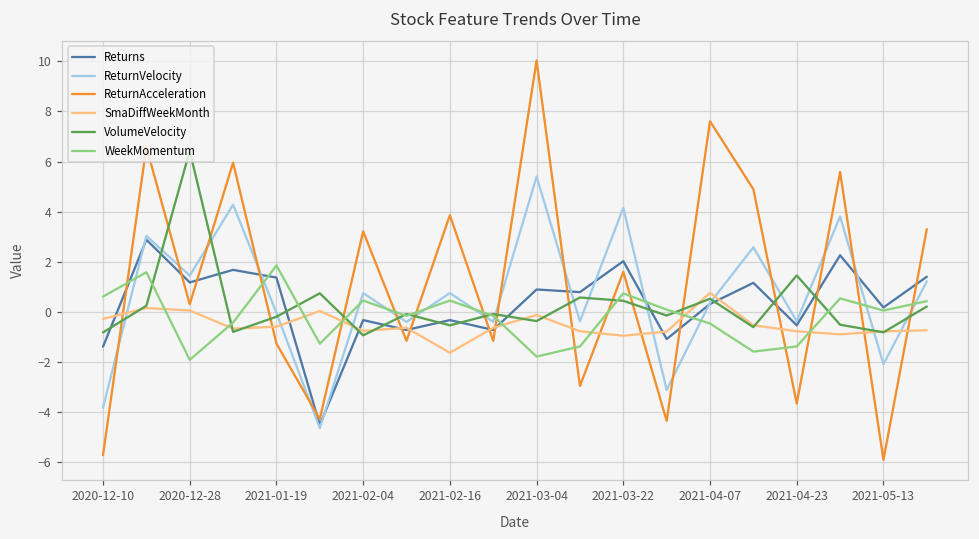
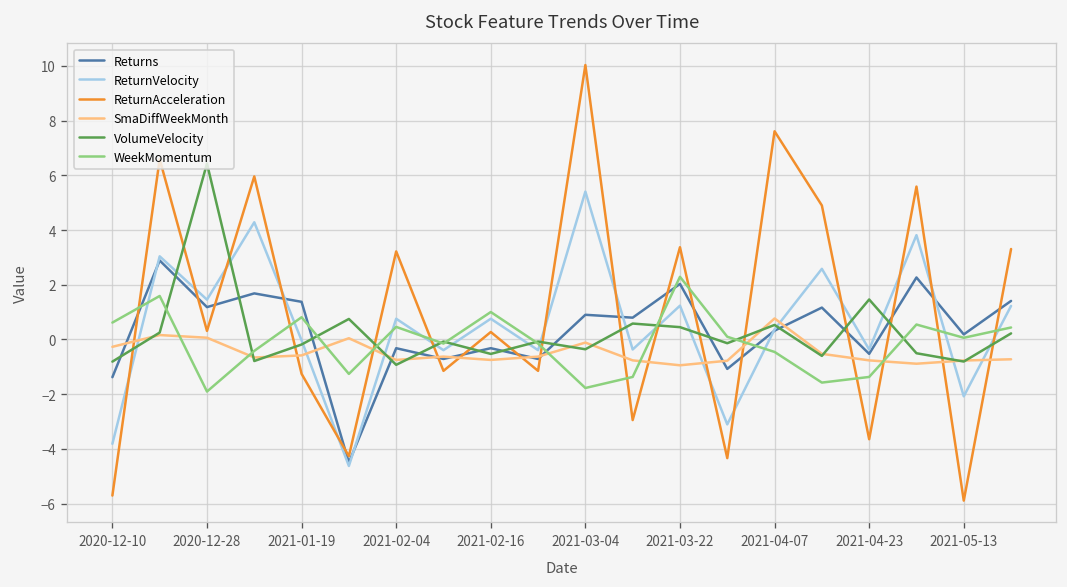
WeekMomentum, 2021-01-19: 1.9 -> 0.8
ReturnAcceleration, 2021-02-16: 3.9 -> 0.3
SmaDiffWeekMonth, 2021-02-16: -1.6 -> -0.7
WeekMomentum, 2021-02-16: 0.5 -> 1.0
ReturnVelocity, 2021-03-22: 4.2 -> 1.2
ReturnAcceleration, 2021-03-22: 1.6 -> 3.4
WeekMomentum, 2021-03-22: 0.7 -> 2.3
